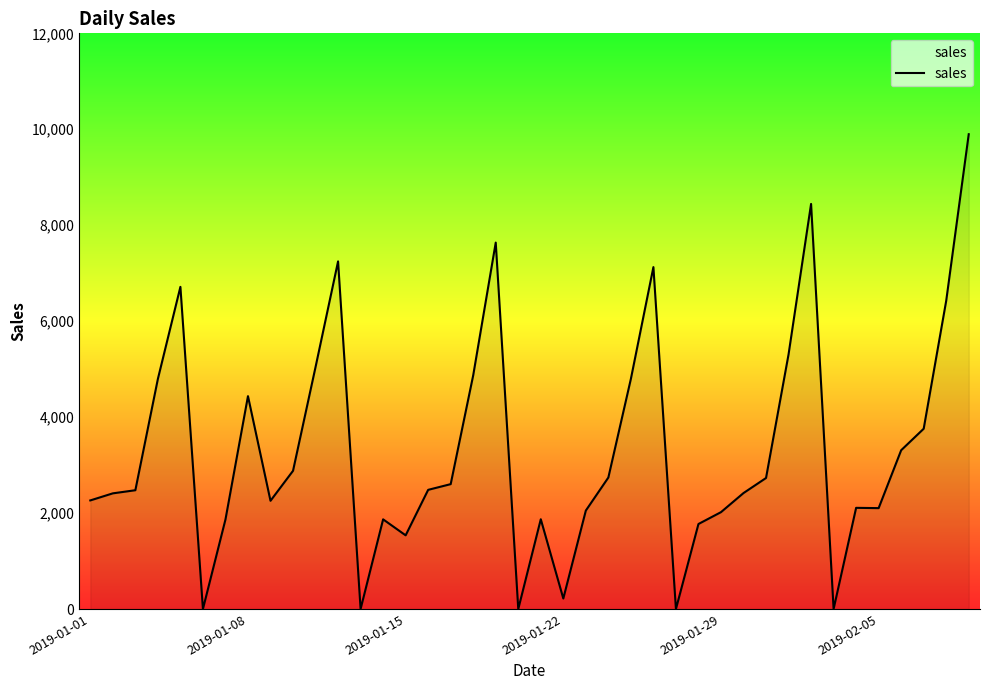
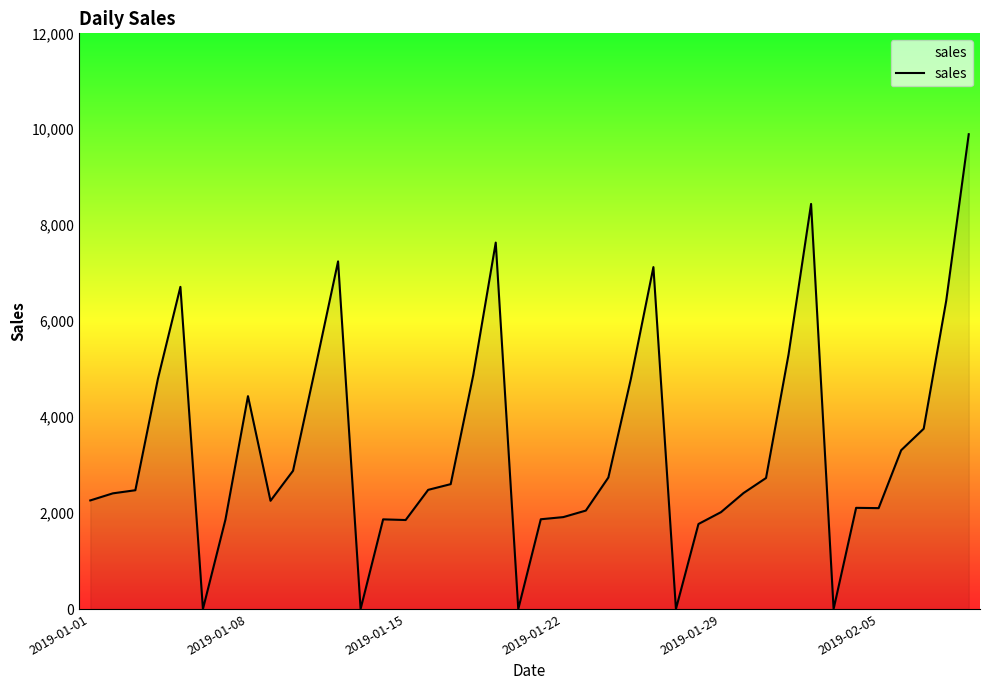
2019-01-15: 1,500 -> 1,900
2019-01-22: 200 -> 1,900
